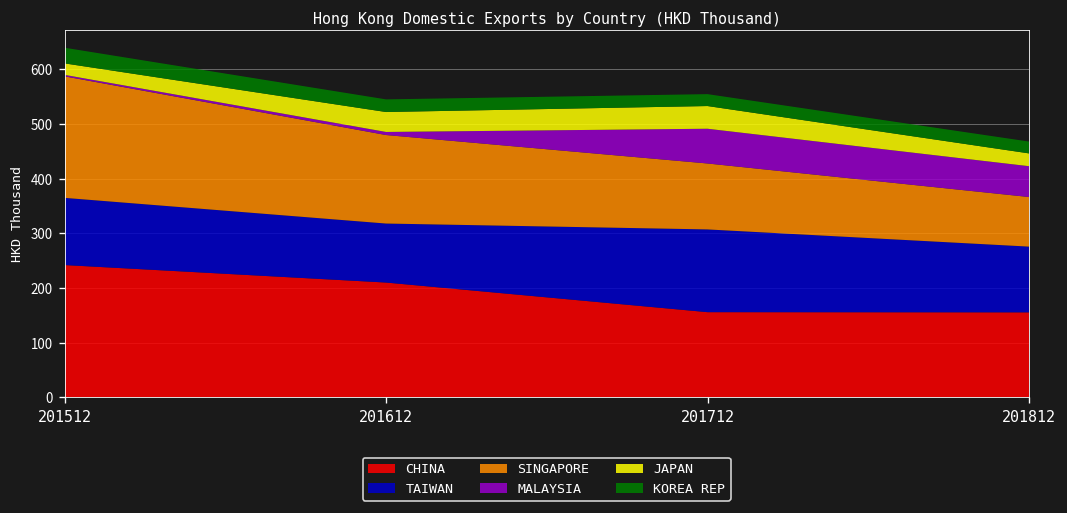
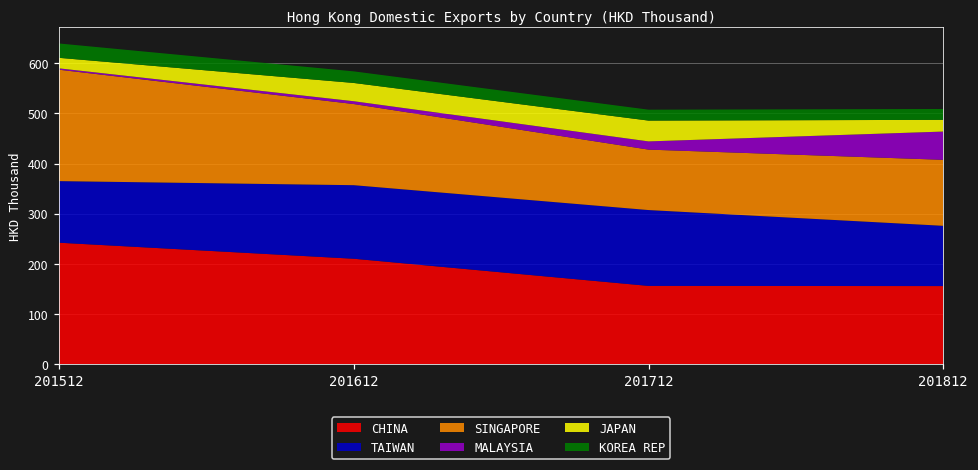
TAIWAN, 201612: 110 -> 150
MALAYSIA, 201712: 60 -> 20
SINGAPORE, 201812: 90 -> 130
